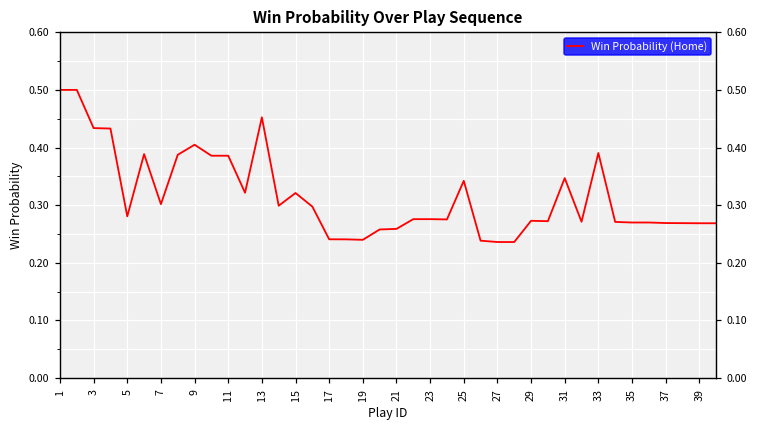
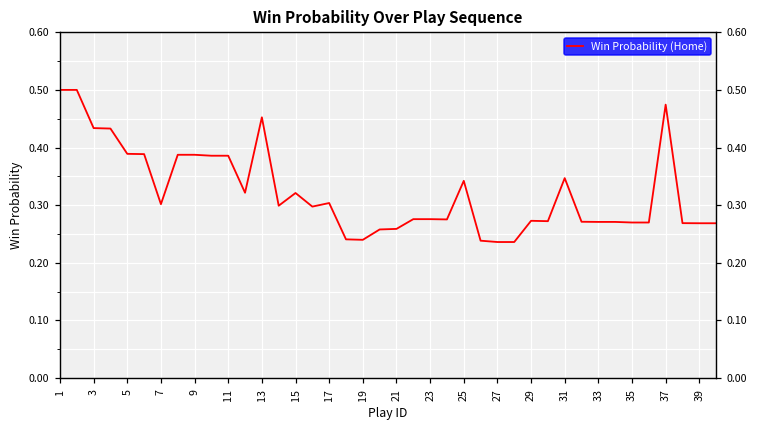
5: 0.28 -> 0.39
9: 0.40 -> 0.39
17: 0.24 -> 0.30
33: 0.39 -> 0.27
37: 0.27 -> 0.47
